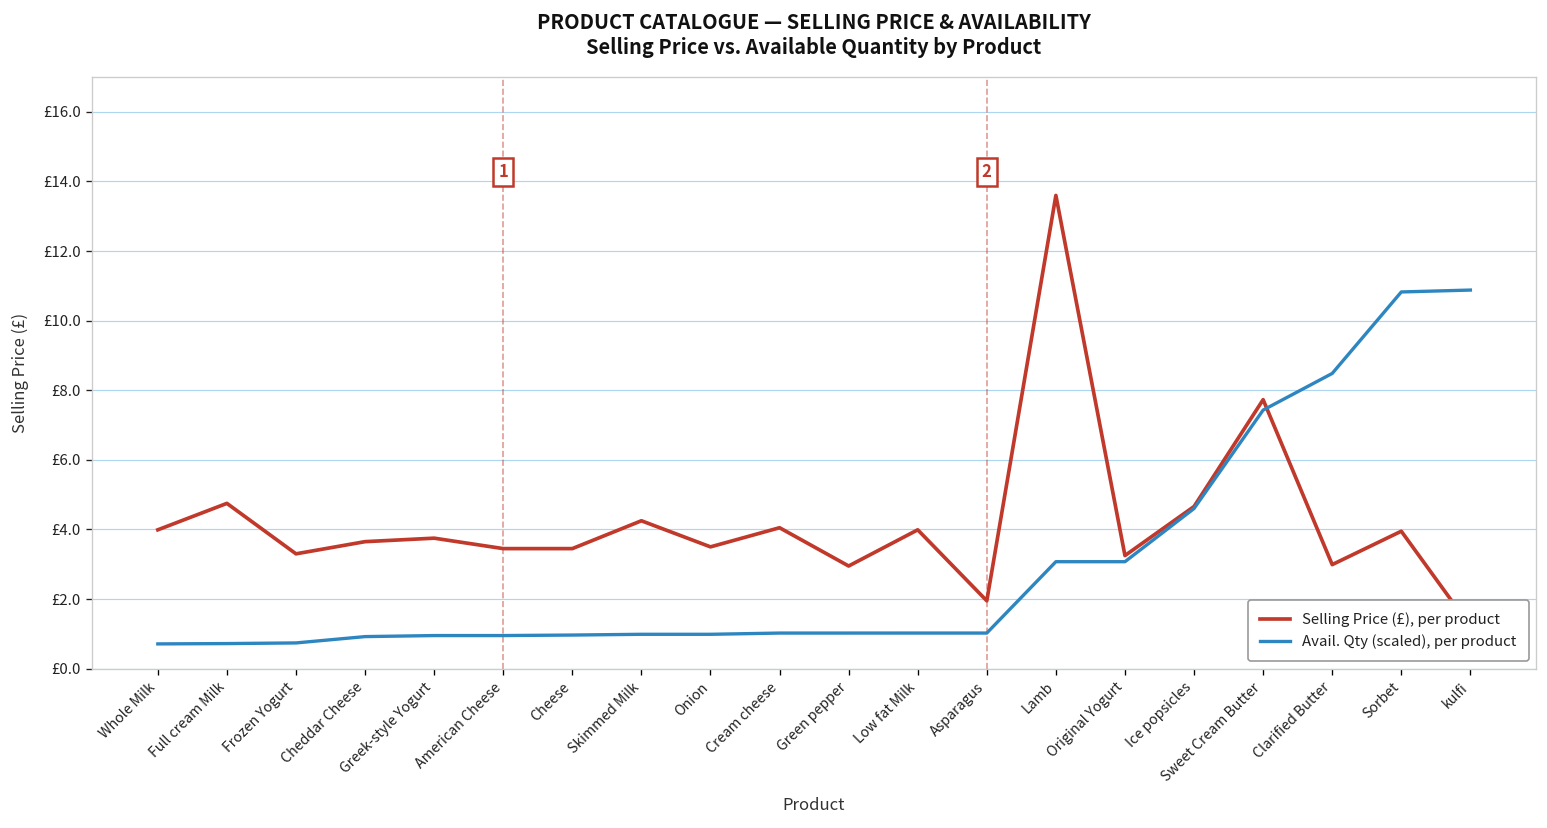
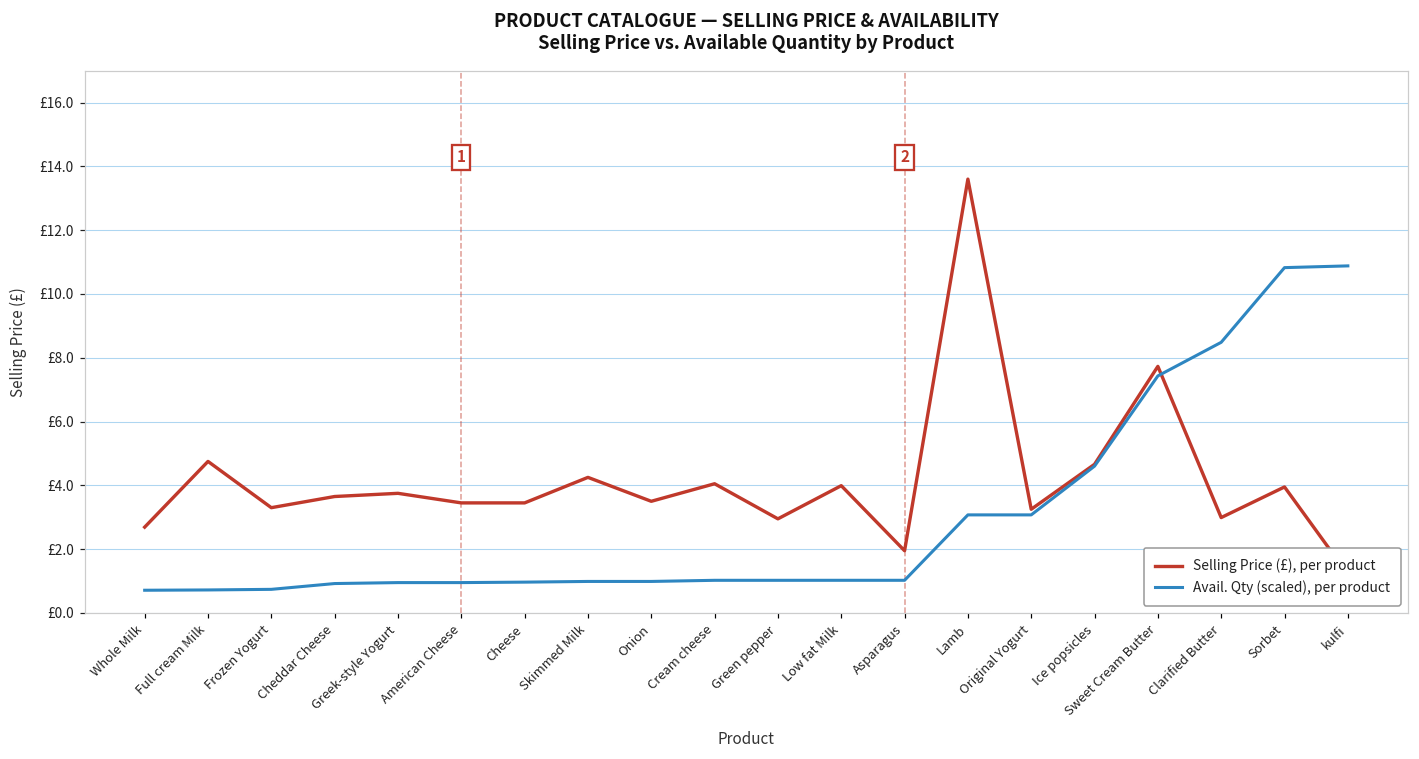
Selling Price (£), per product, Whole Milk: £4.0 -> £2.7
